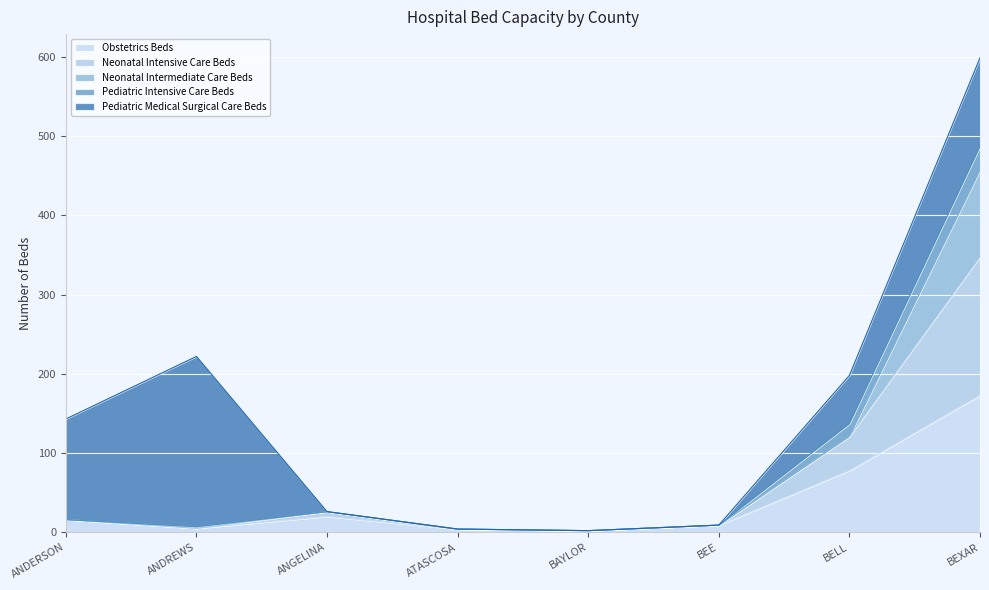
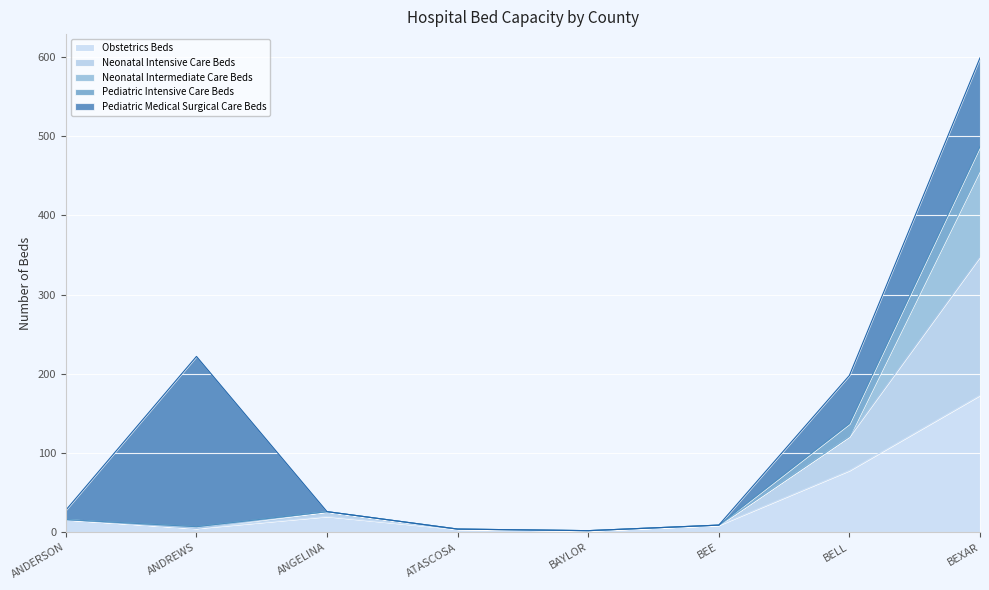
Pediatric Medical Surgical Care Beds, ANDERSON: 130 -> 10
